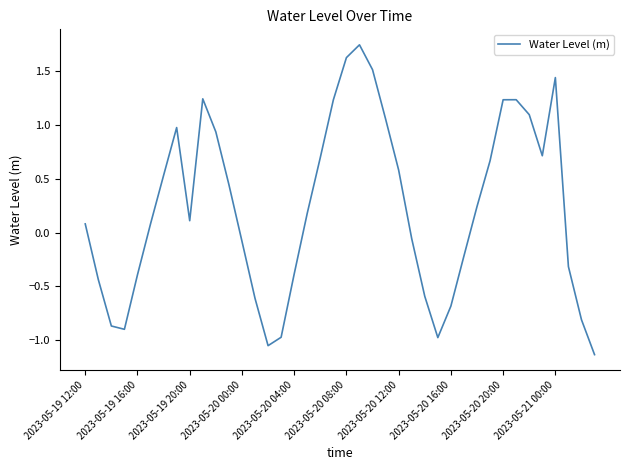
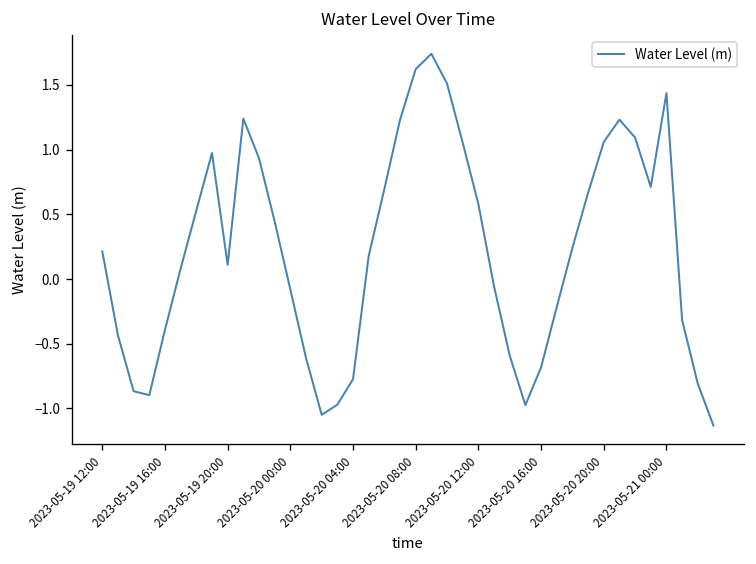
2023-05-19 12:00: 0.08 -> 0.21
2023-05-20 04:00: -0.38 -> -0.77
2023-05-20 20:00: 1.23 -> 1.06
